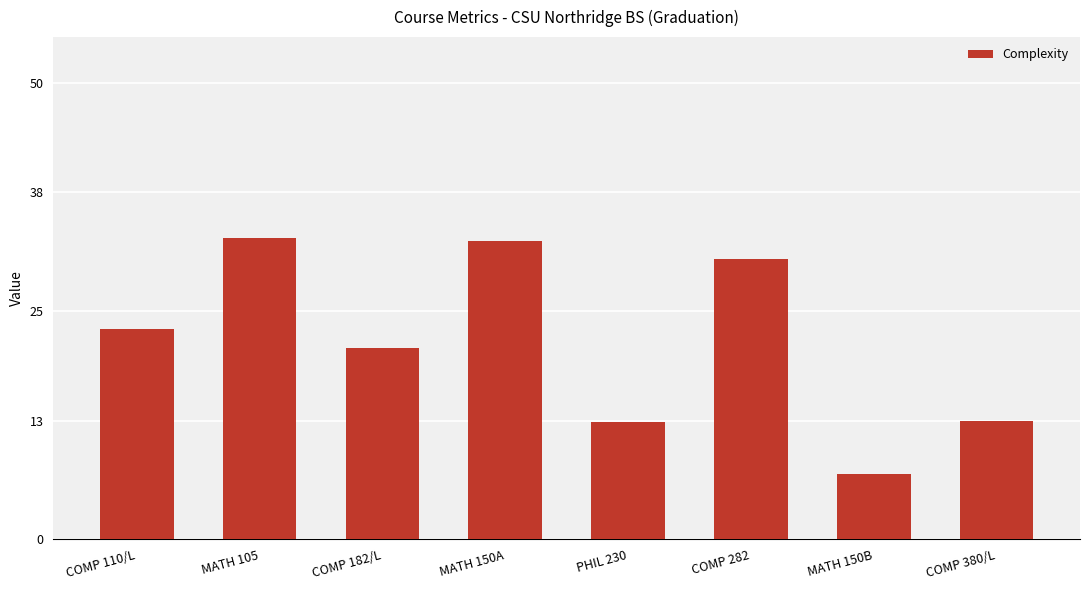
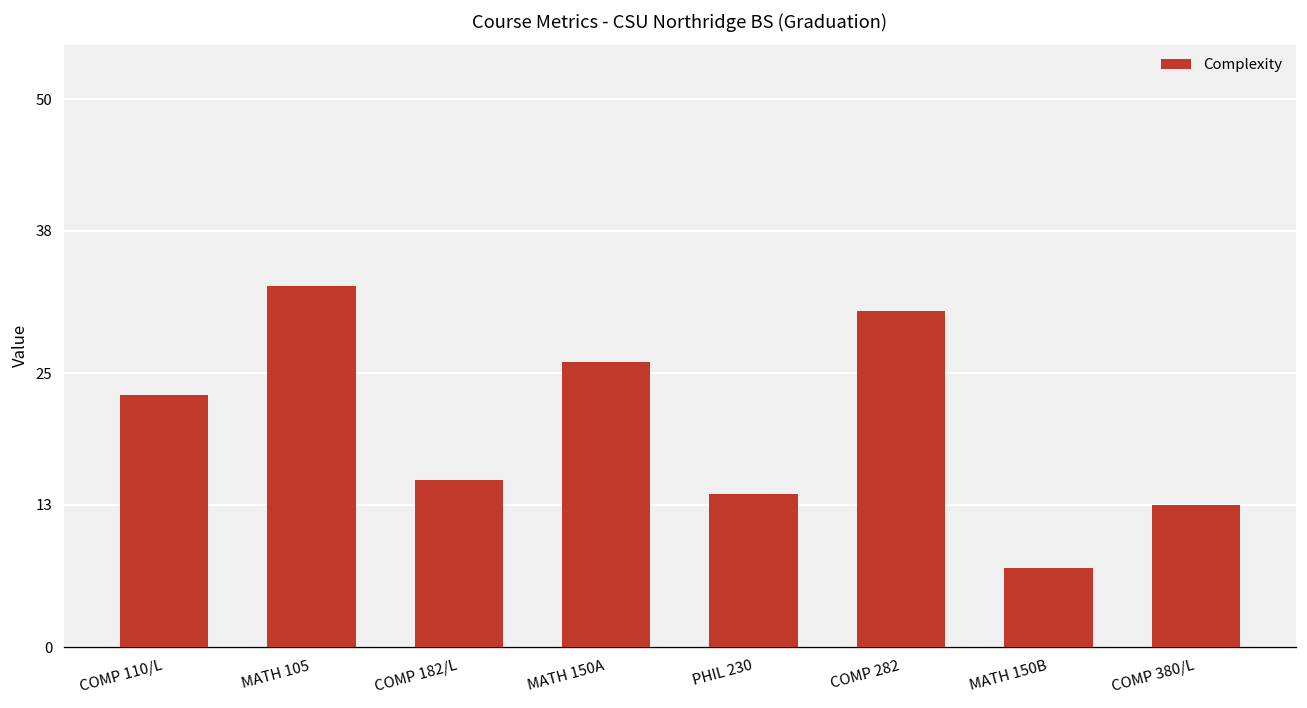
COMP 182/L: 21 -> 15
MATH 150A: 33 -> 26
PHIL 230: 13 -> 14
